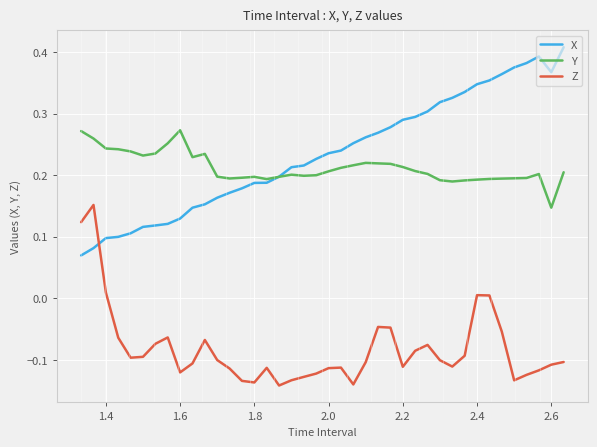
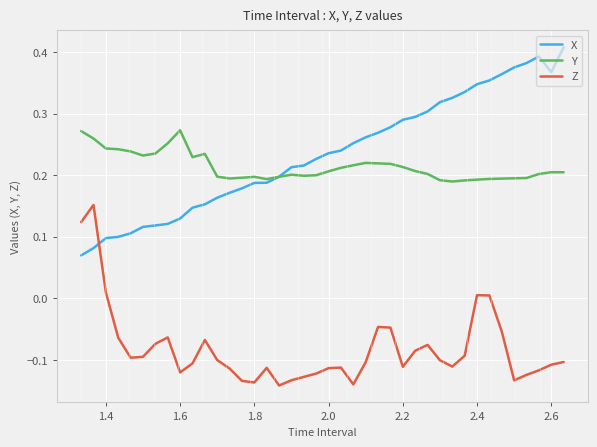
Y, 2.6: 0.15 -> 0.20
